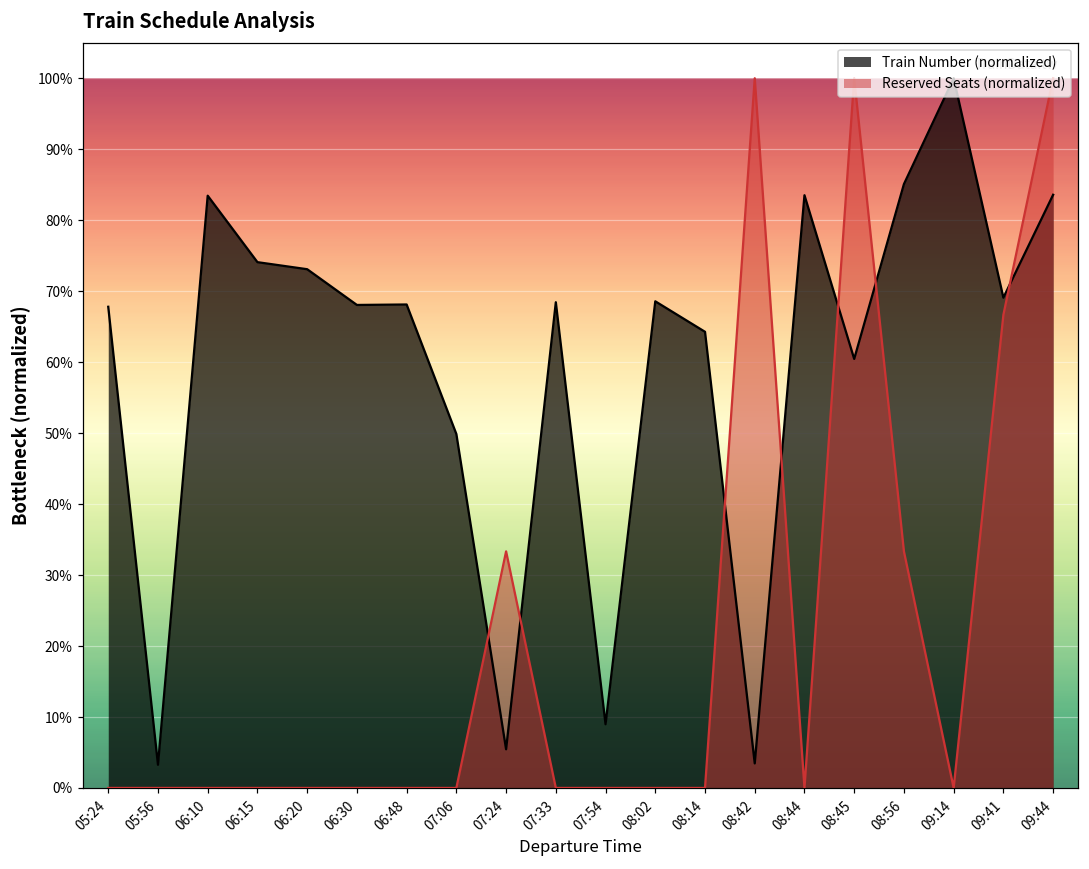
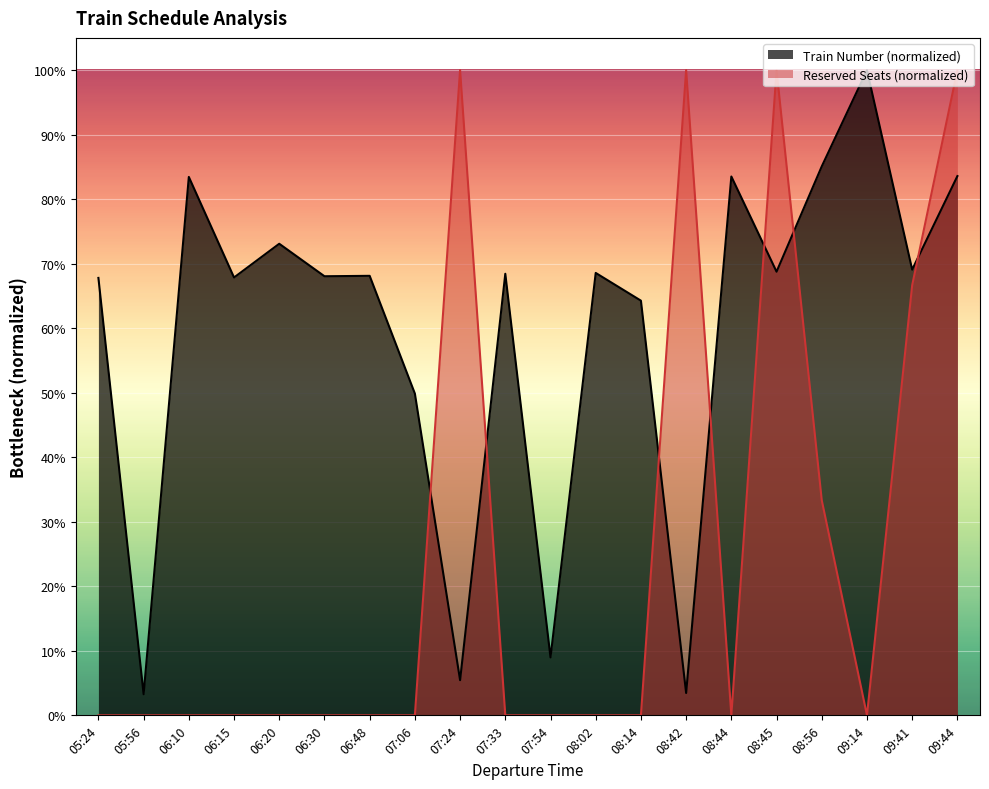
Train Number (normalized), 06:15: 74% -> 68%
Reserved Seats (normalized), 07:24: 33% -> 100%
Train Number (normalized), 08:45: 60% -> 69%
